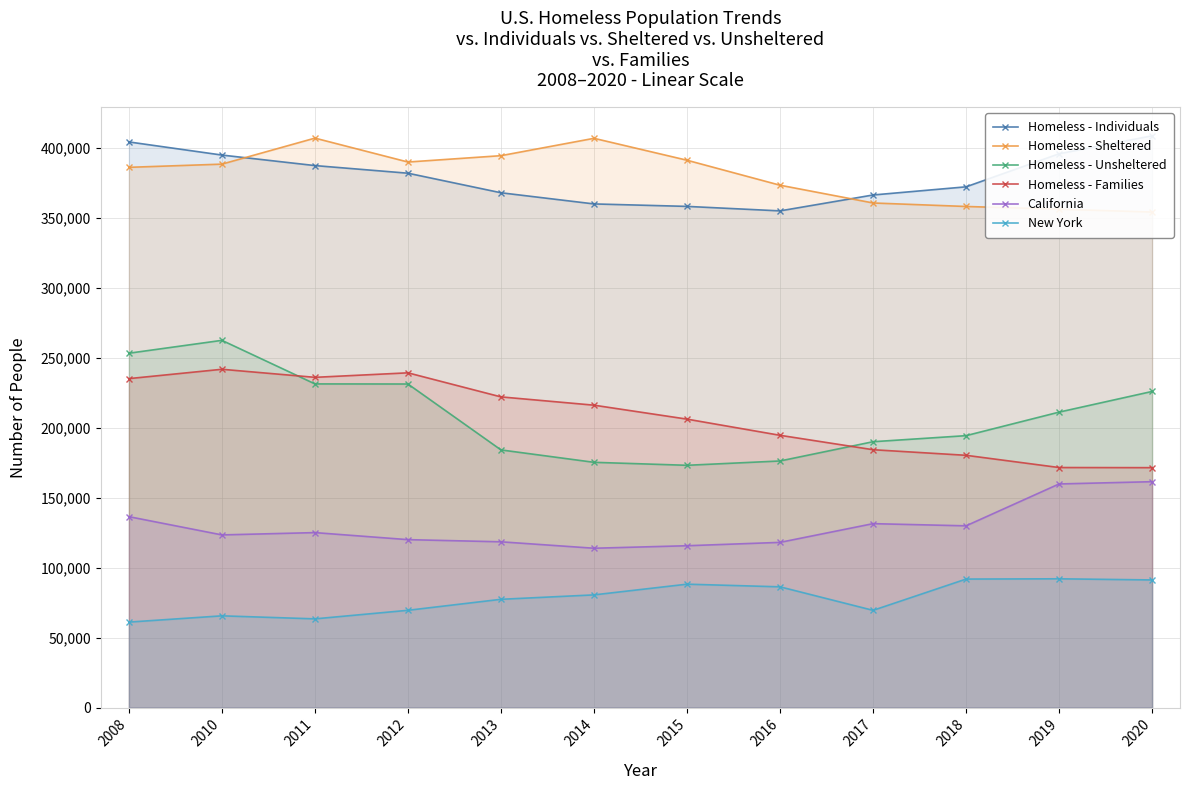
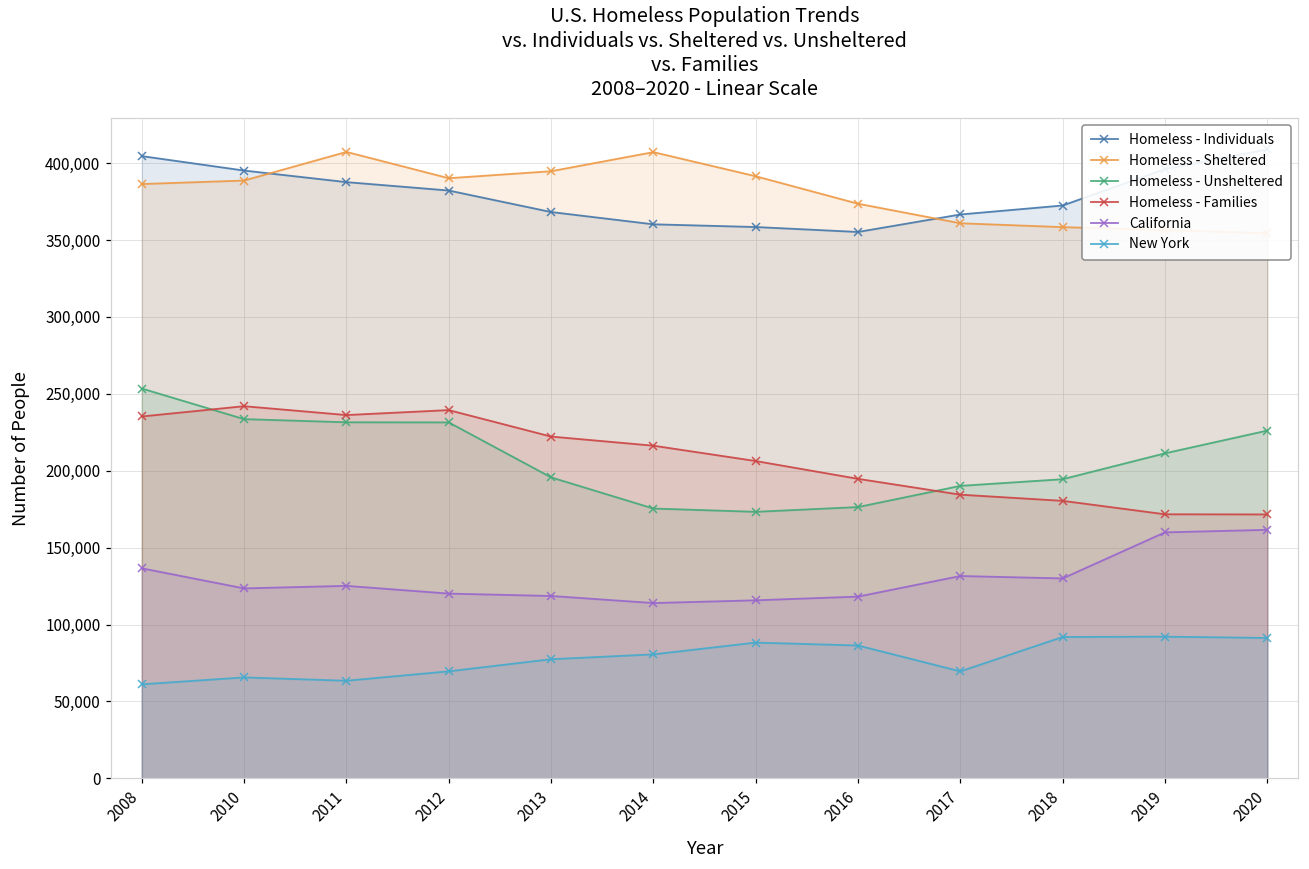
Homeless - Unsheltered, 2010: 263,000 -> 234,000
Homeless - Unsheltered, 2013: 184,000 -> 196,000
